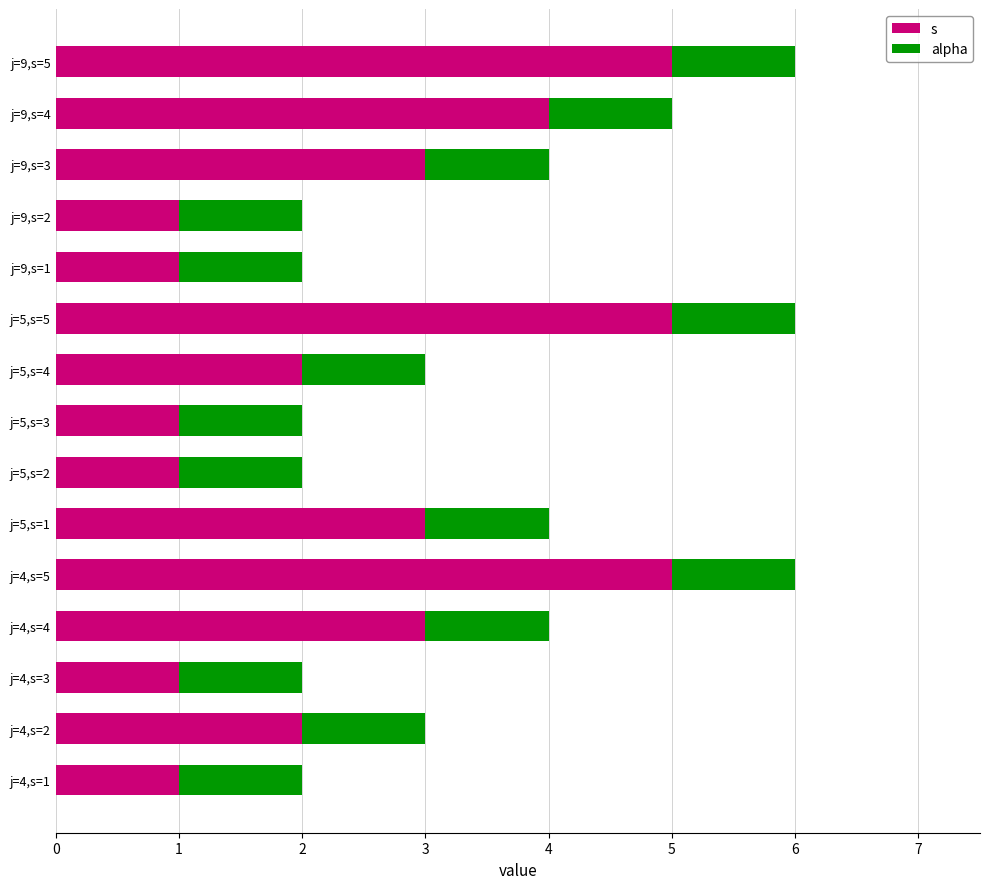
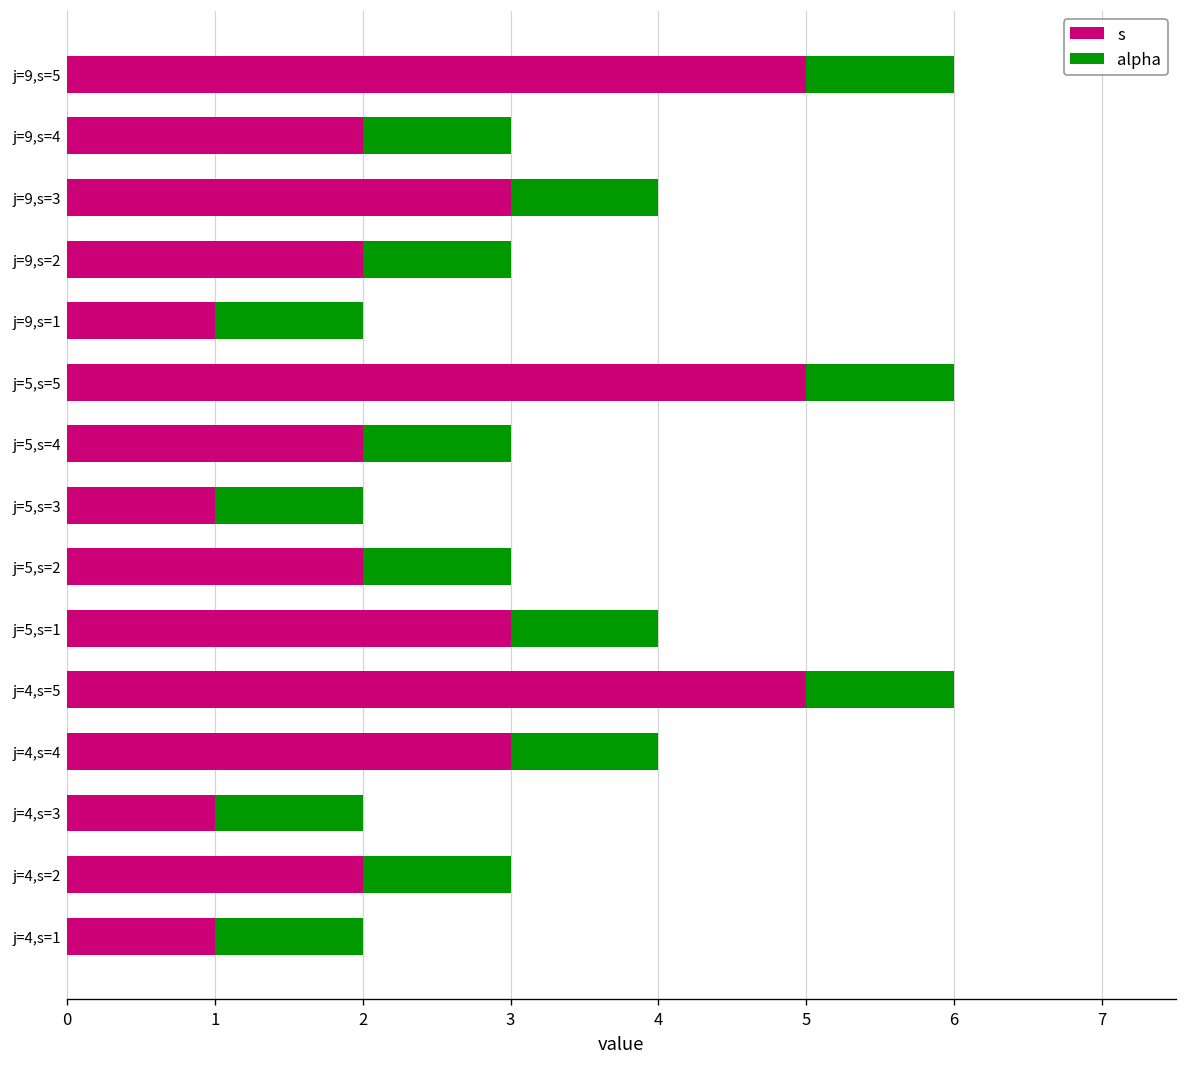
s, j=9,s=4: 4 -> 2
s, j=9,s=2: 1 -> 2
s, j=5,s=2: 1 -> 2
